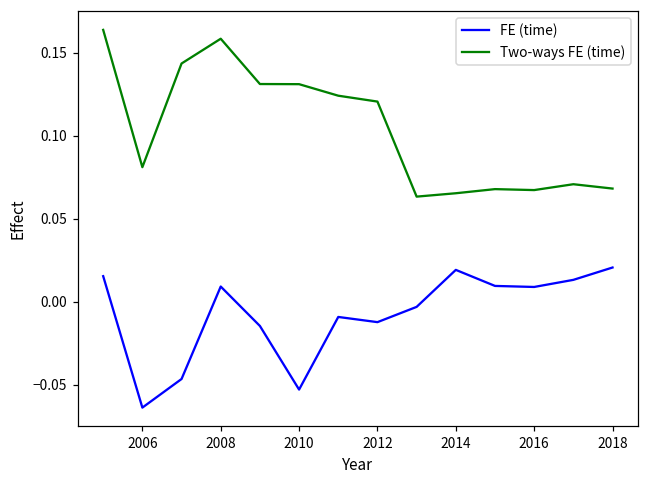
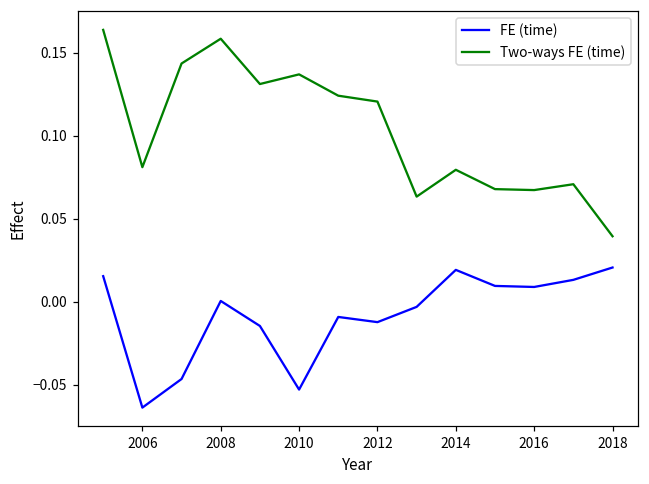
FE (time), 2008: 0.009 -> 0.000
Two-ways FE (time), 2010: 0.131 -> 0.137
Two-ways FE (time), 2014: 0.065 -> 0.080
Two-ways FE (time), 2018: 0.068 -> 0.039
